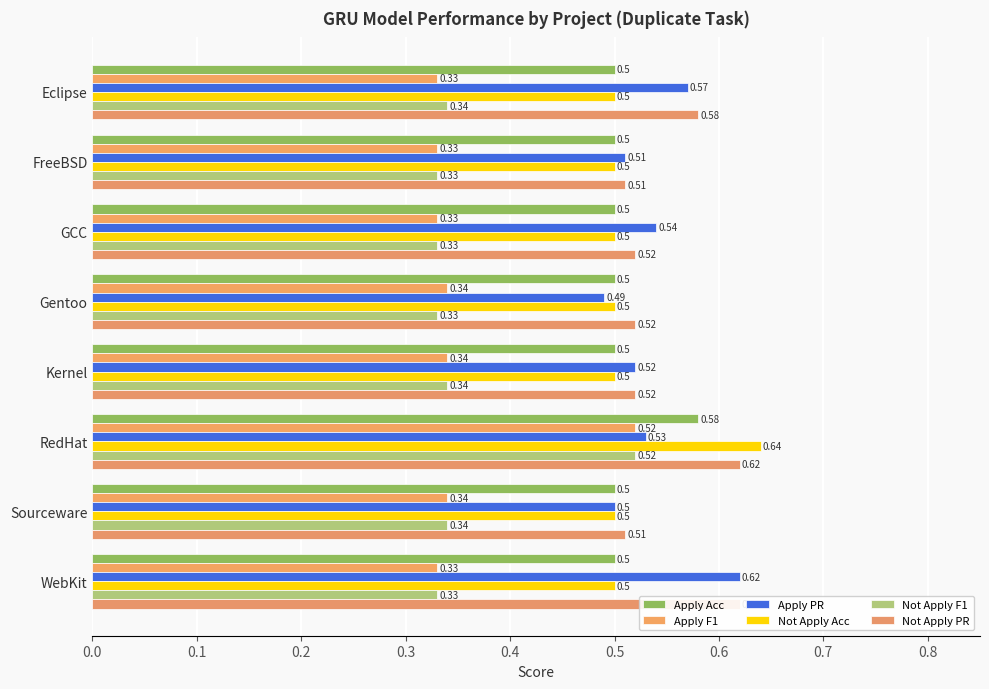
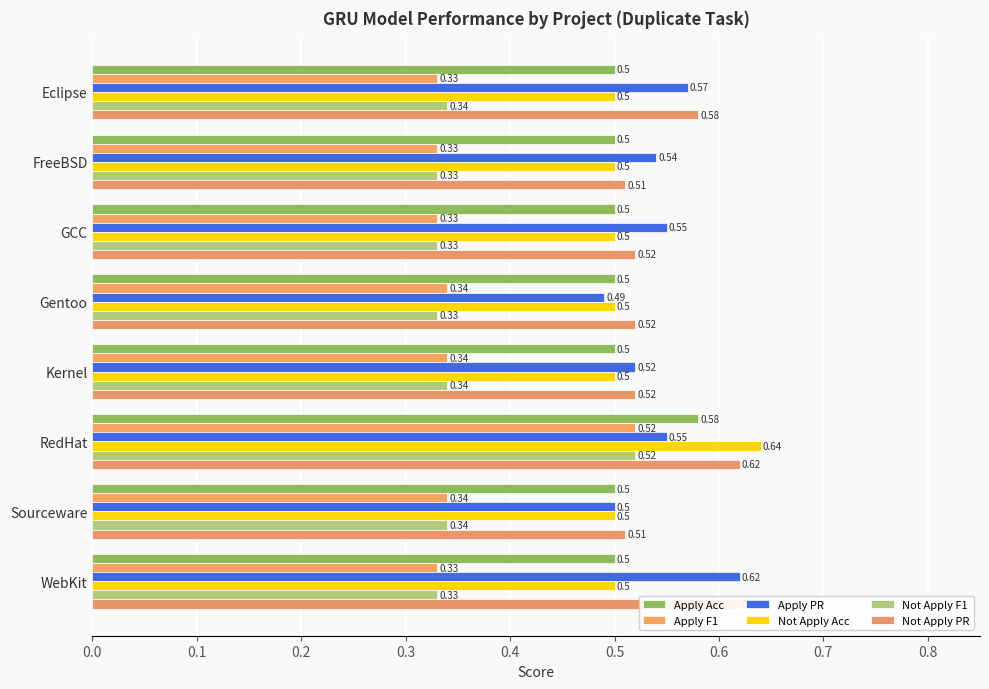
Apply PR, FreeBSD: 0.51 -> 0.54
Apply PR, GCC: 0.54 -> 0.55
Apply PR, RedHat: 0.53 -> 0.55
